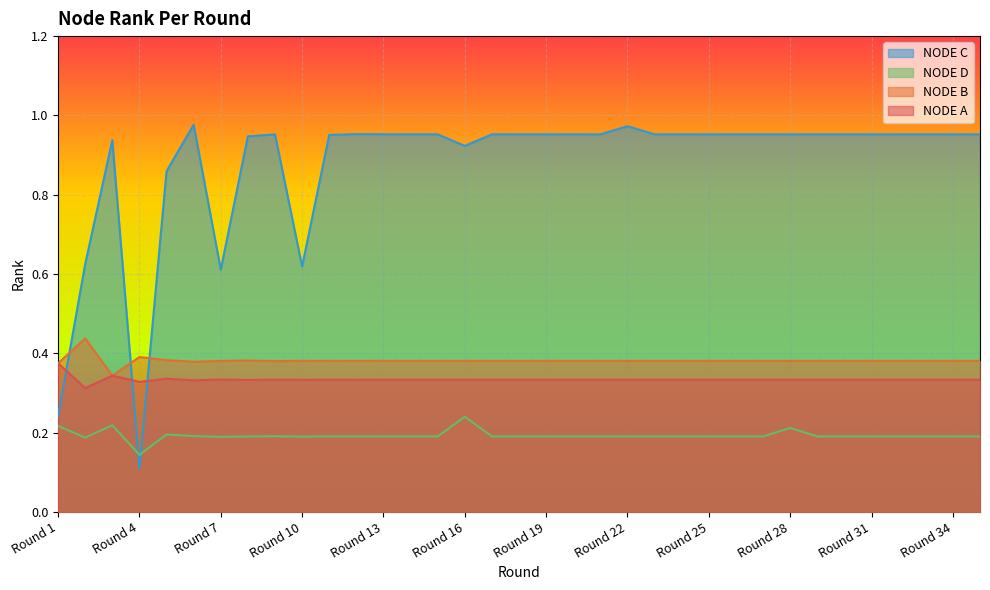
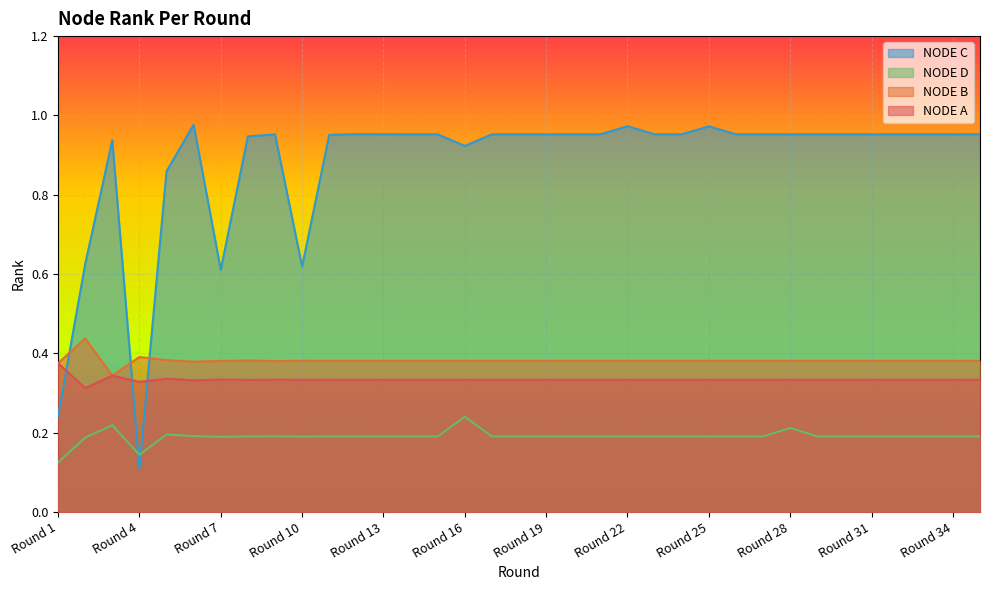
NODE D, Round 1: 0.22 -> 0.13
NODE C, Round 25: 0.95 -> 0.97
